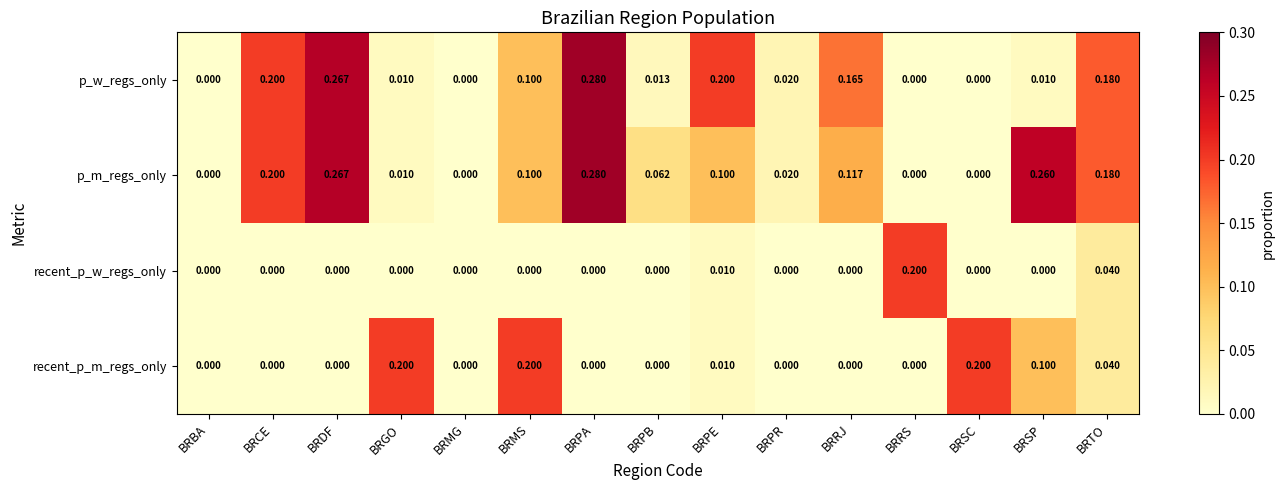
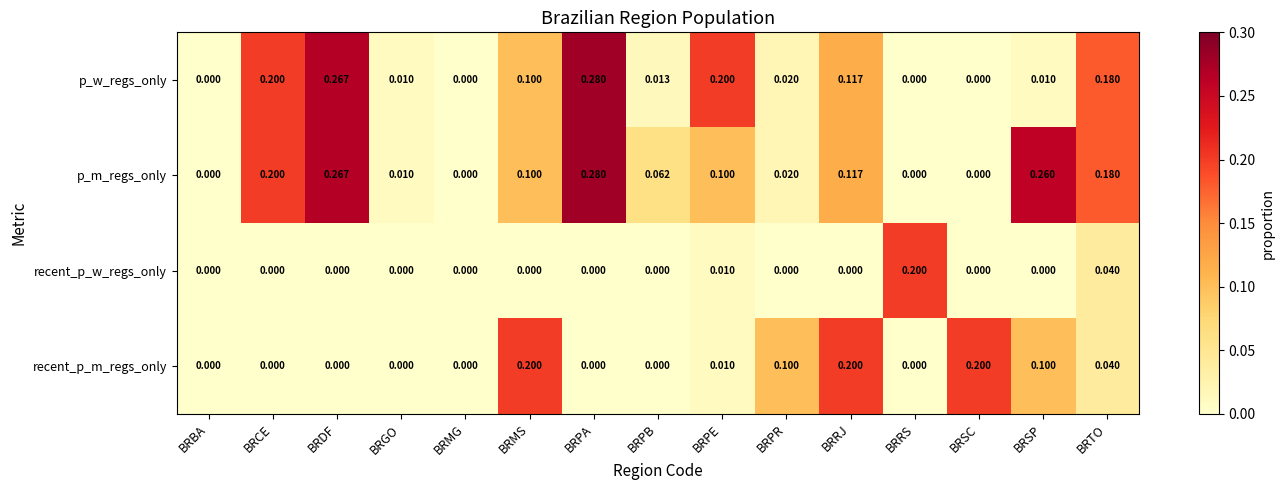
p_w_regs_only, BRRJ: 0.165 -> 0.117
recent_p_m_regs_only, BRGO: 0.200 -> 0.000
recent_p_m_regs_only, BRPR: 0.000 -> 0.100
recent_p_m_regs_only, BRRJ: 0.000 -> 0.200
